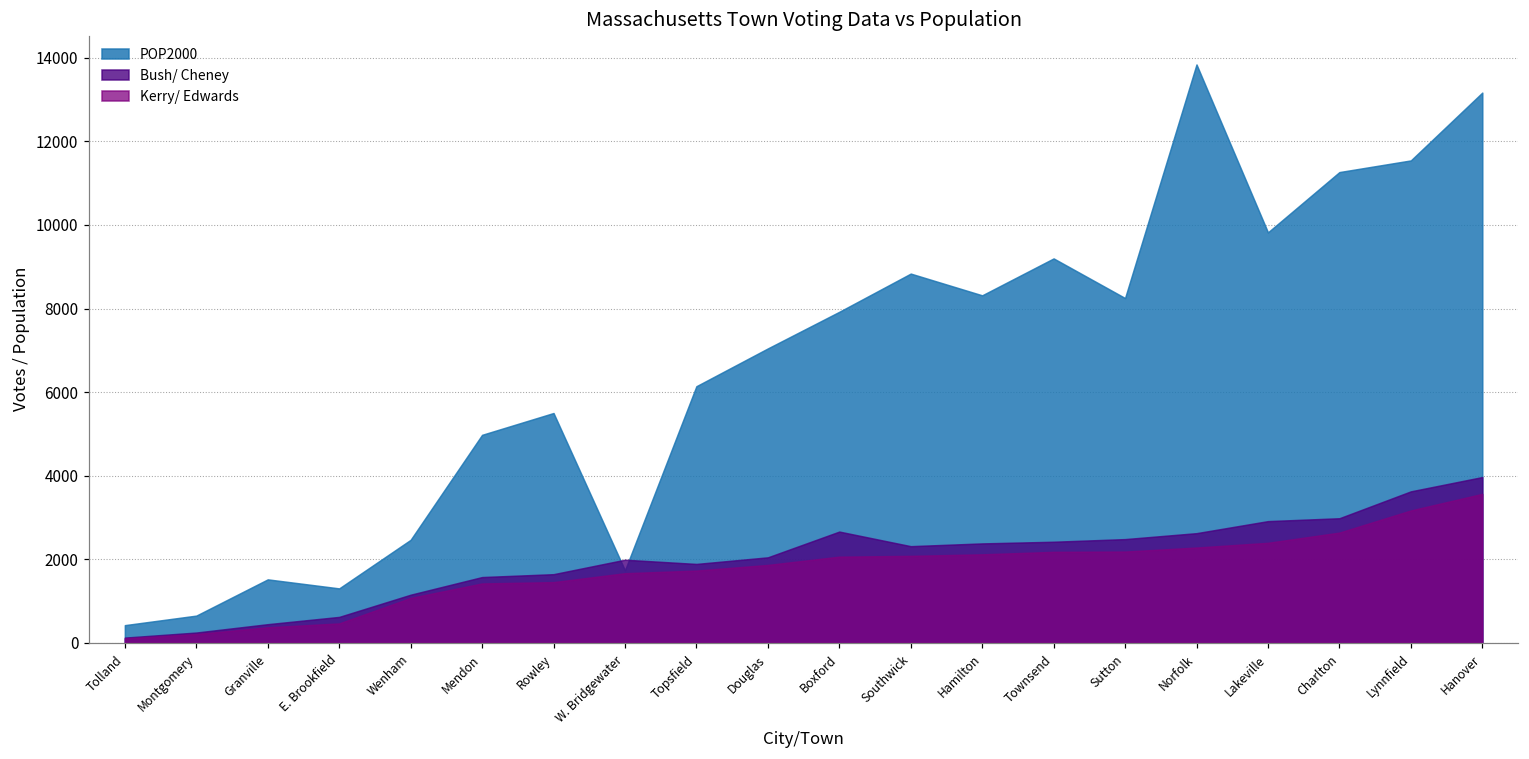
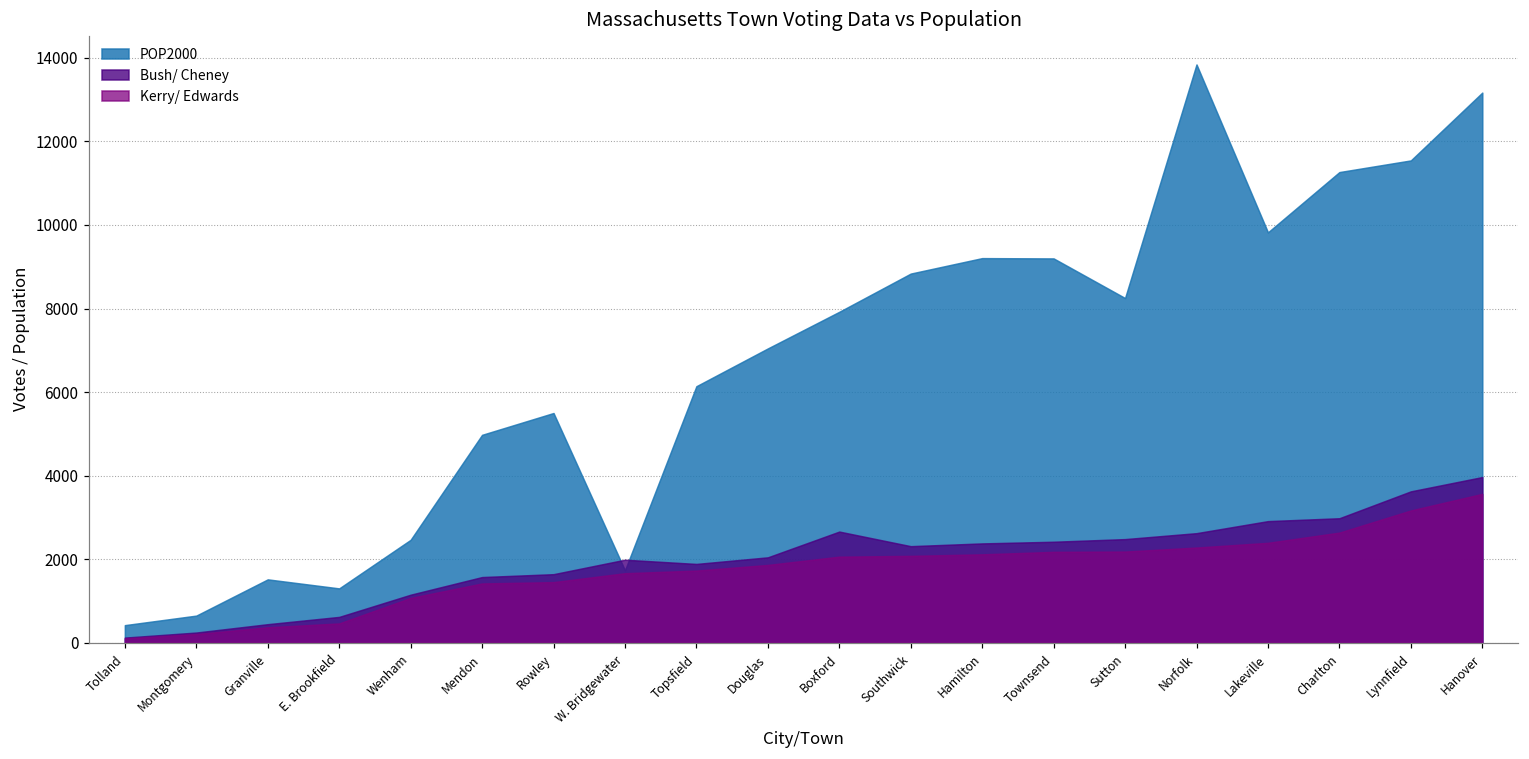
POP2000, Hamilton: 8300 -> 9200
